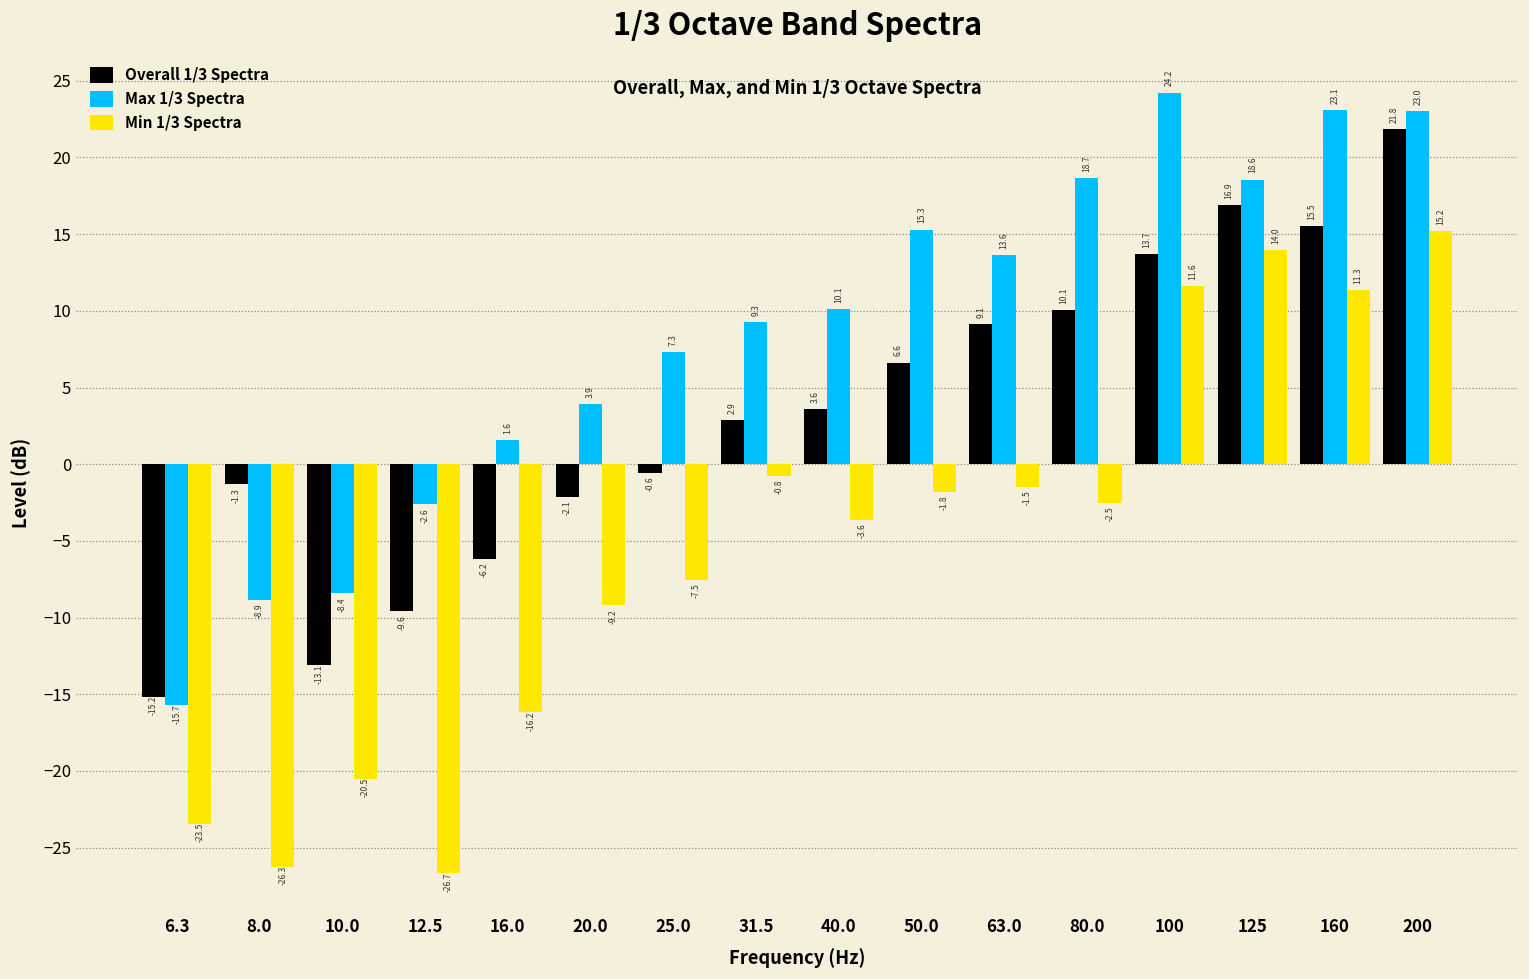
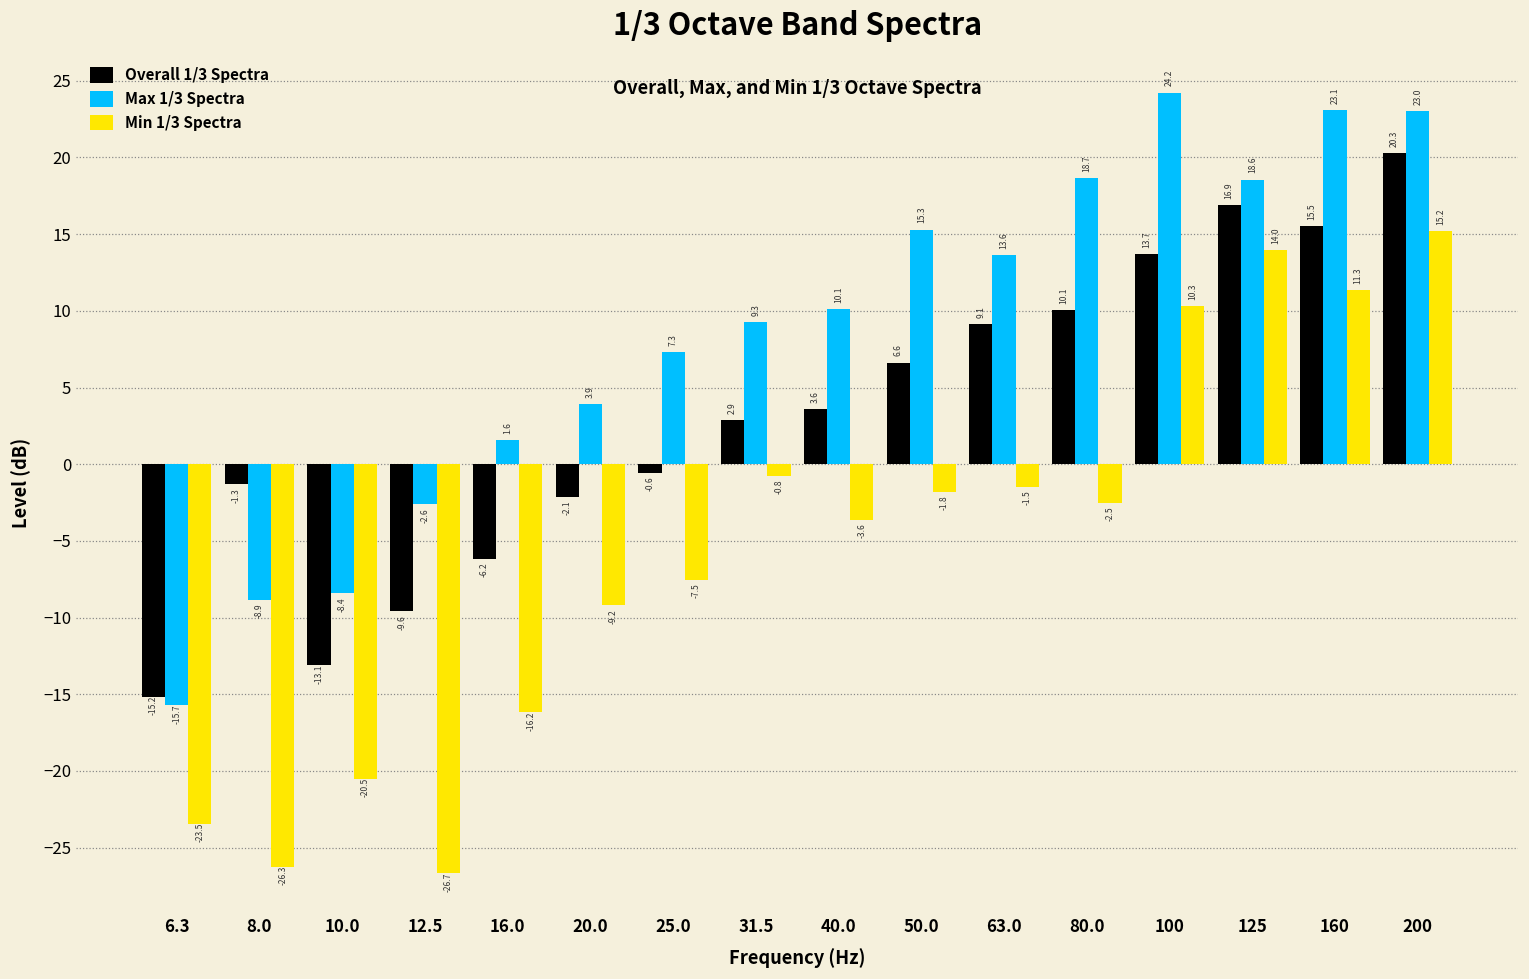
Min 1/3 Spectra, 100: 11.6 -> 10.3
Overall 1/3 Spectra, 200: 21.8 -> 20.3
